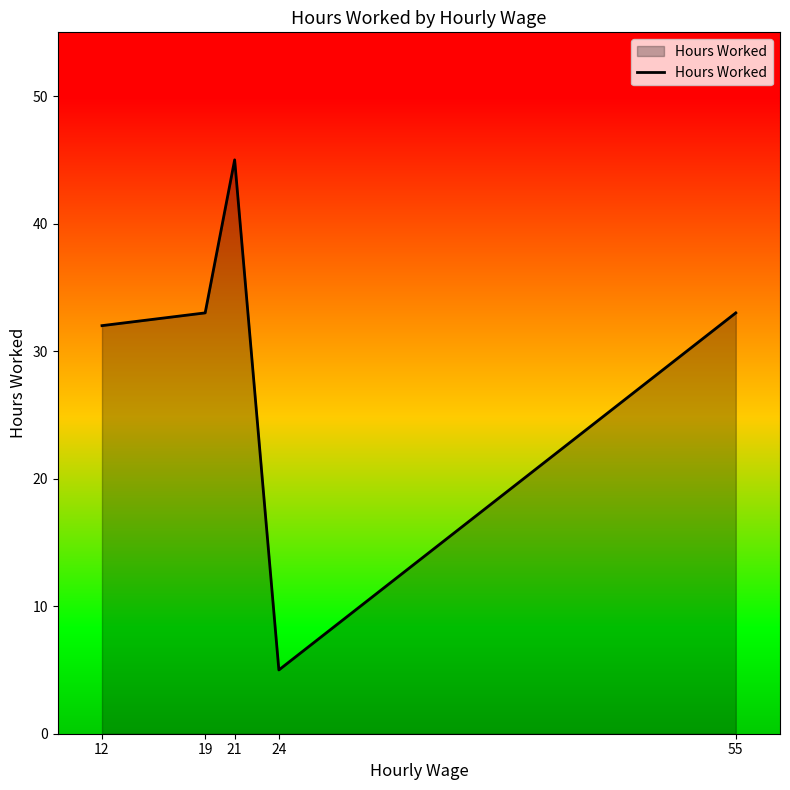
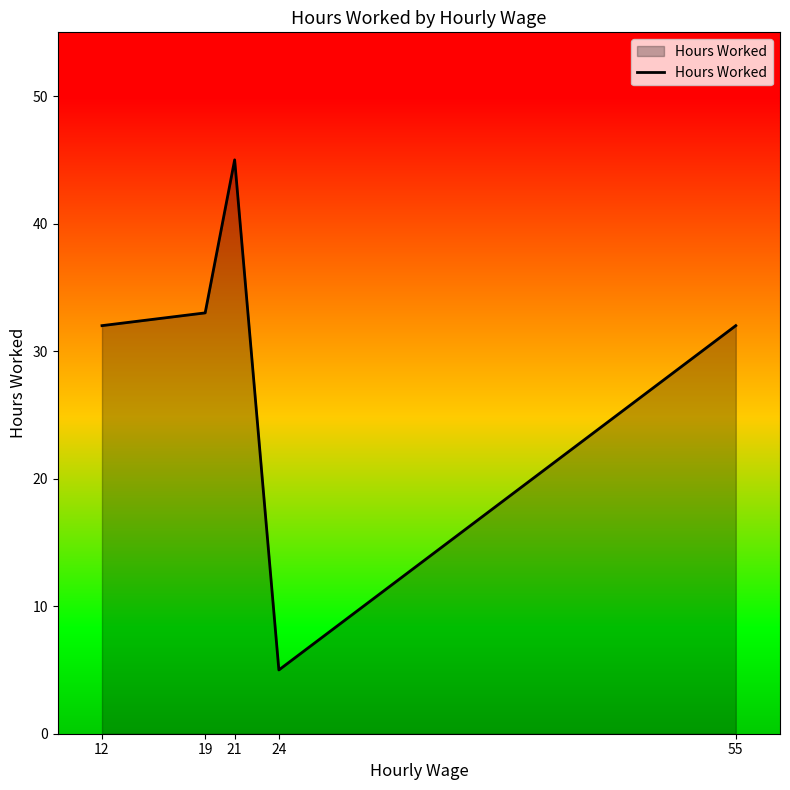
55: 33 -> 32
